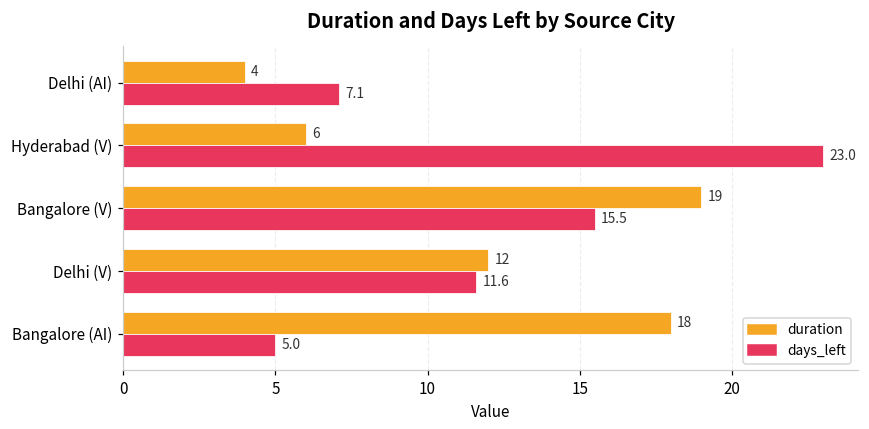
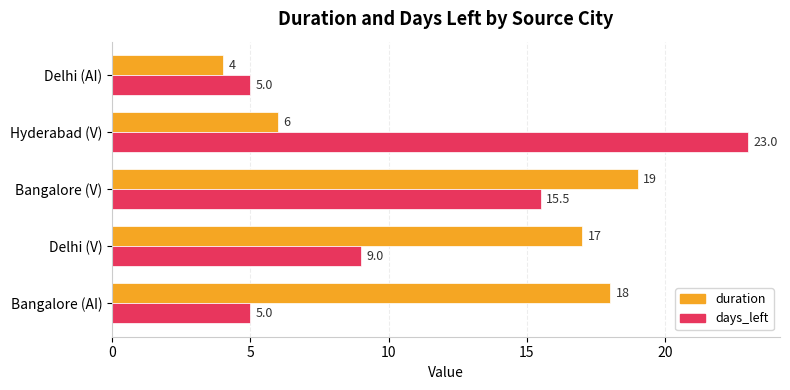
days_left, Delhi (AI): 7.1 -> 5.0
duration, Delhi (V): 12 -> 17
days_left, Delhi (V): 11.6 -> 9.0
